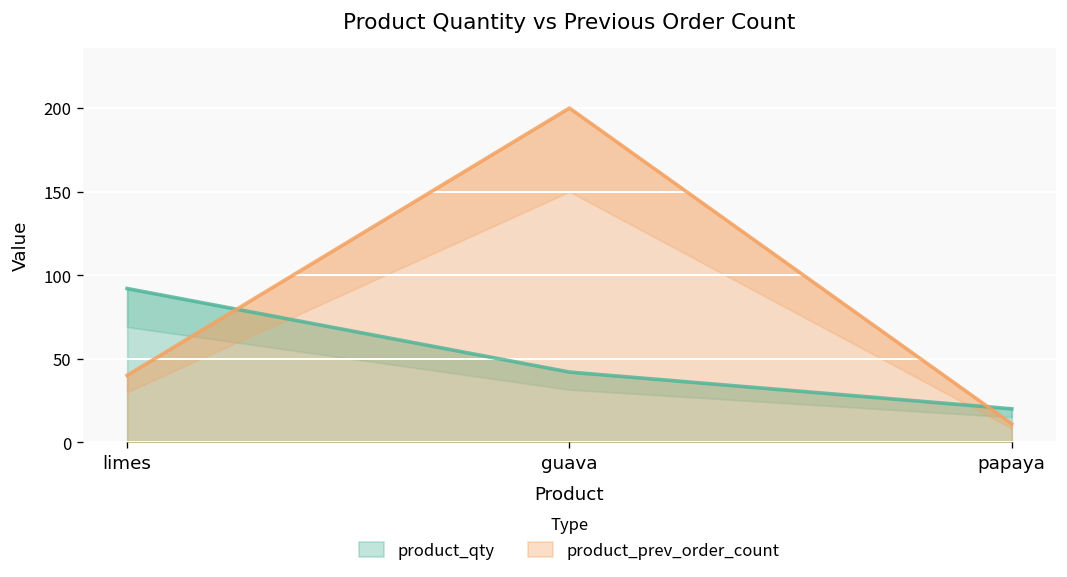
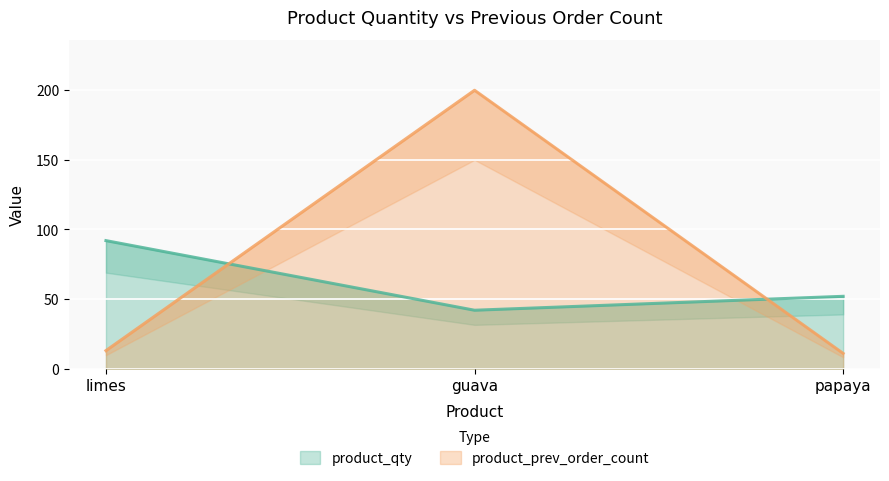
product_prev_order_count, limes: 40 -> 13
product_qty, papaya: 20 -> 52
